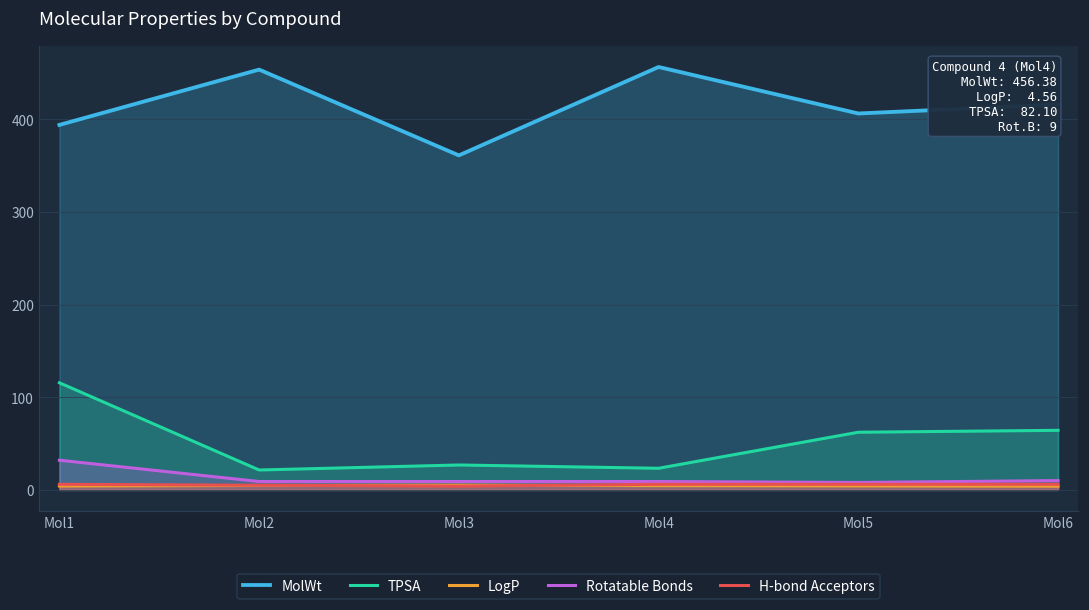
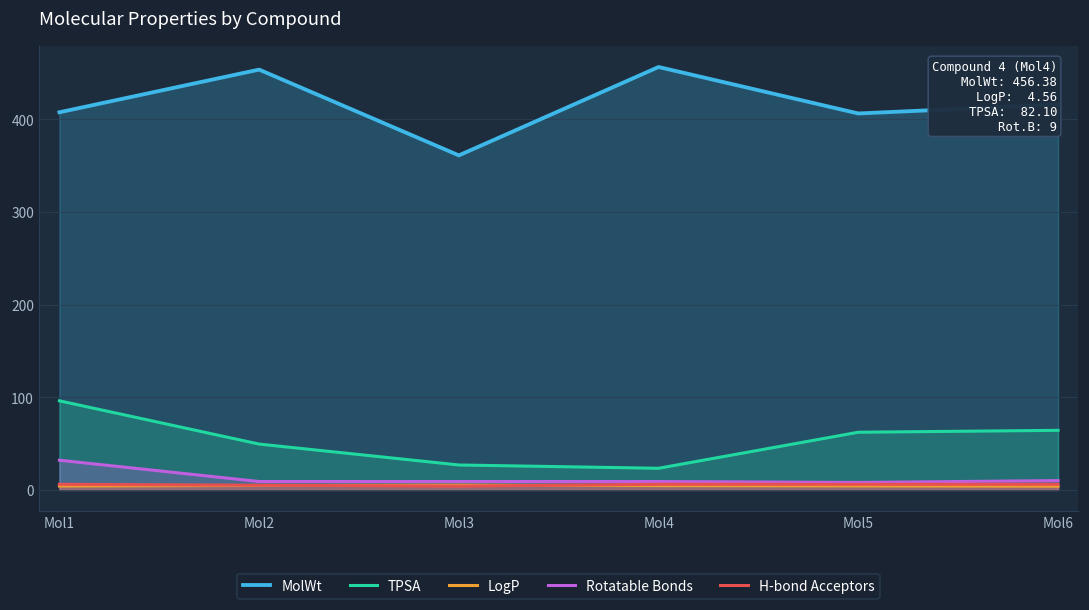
MolWt, Mol1: 390 -> 410
TPSA, Mol1: 120 -> 100
TPSA, Mol2: 20 -> 50
